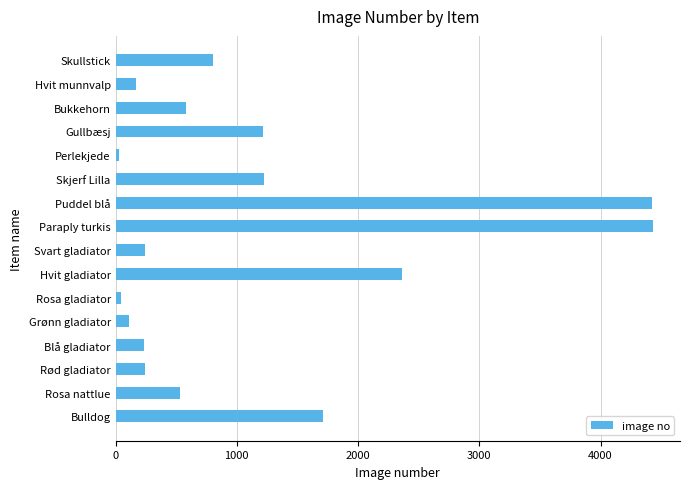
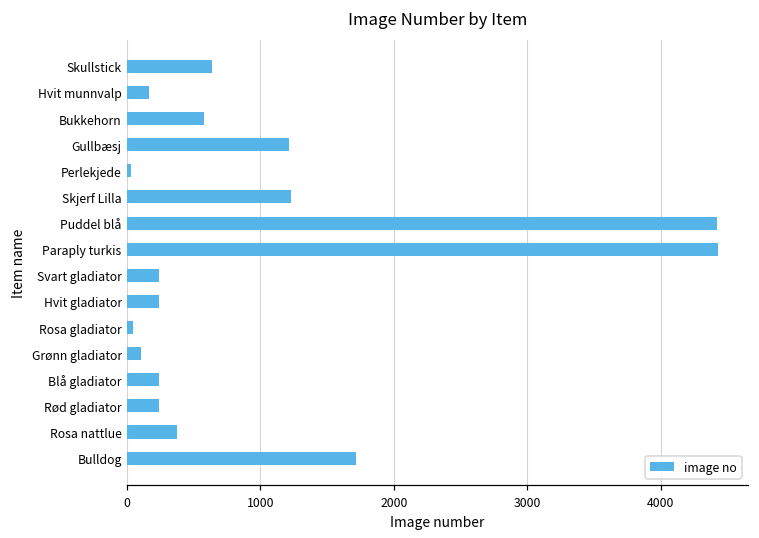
Skullstick: 800 -> 640
Hvit gladiator: 2360 -> 240
Rosa nattlue: 530 -> 370
